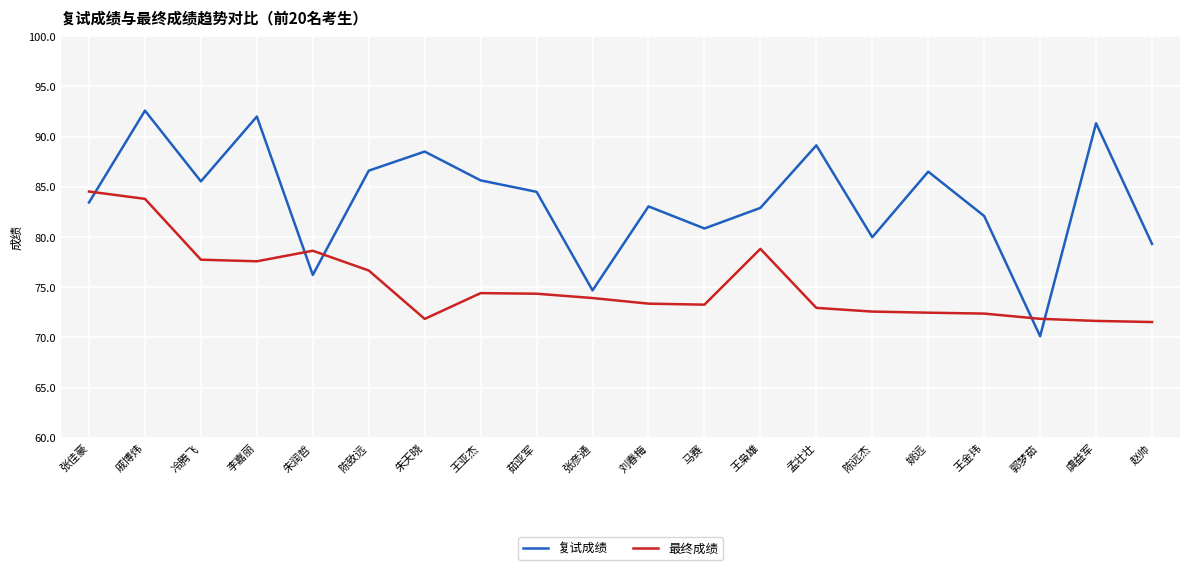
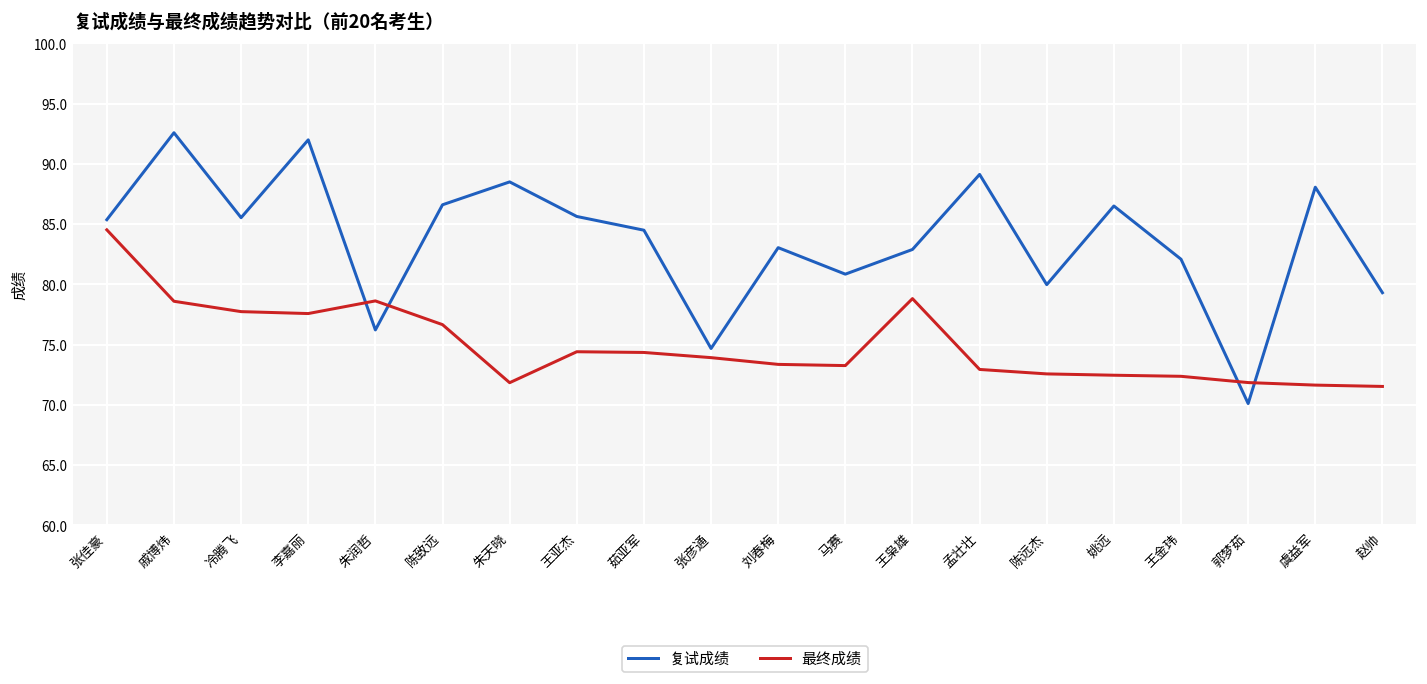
复试成绩, 张佳豪: 83.4 -> 85.4
最终成绩, 戚博炜: 83.8 -> 78.6
复试成绩, 虞益军: 91.3 -> 88.1
